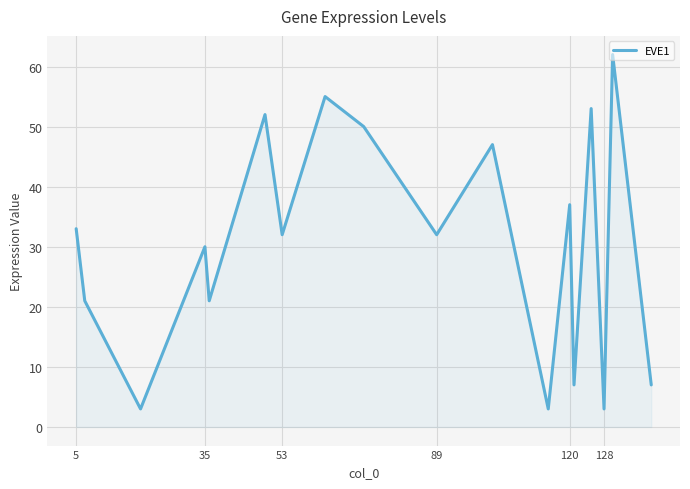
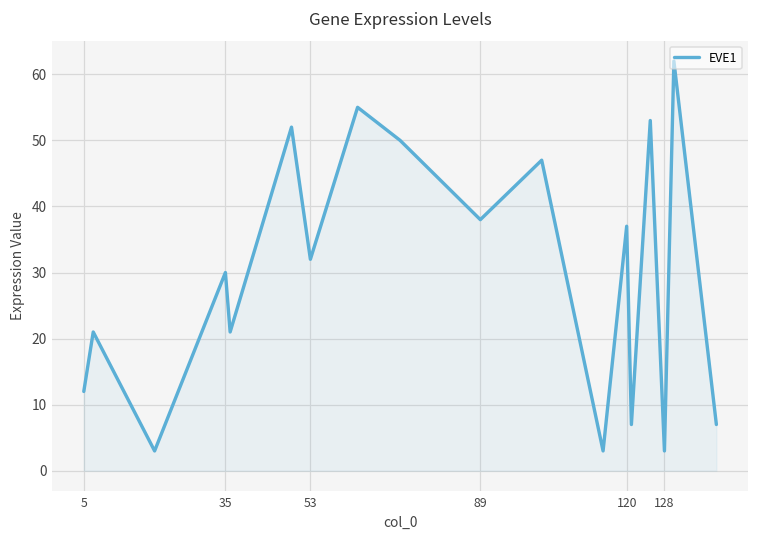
5: 33 -> 12
89: 32 -> 38
